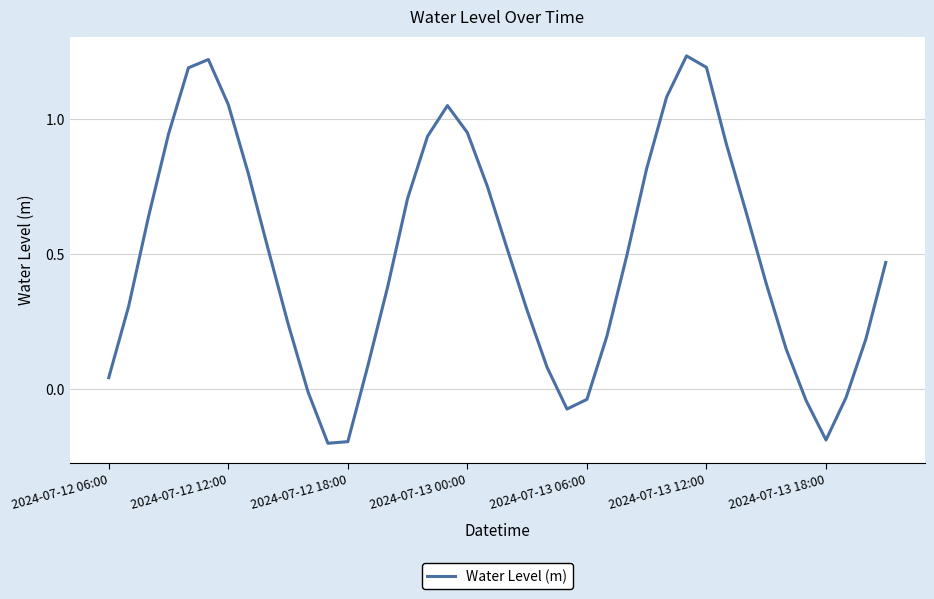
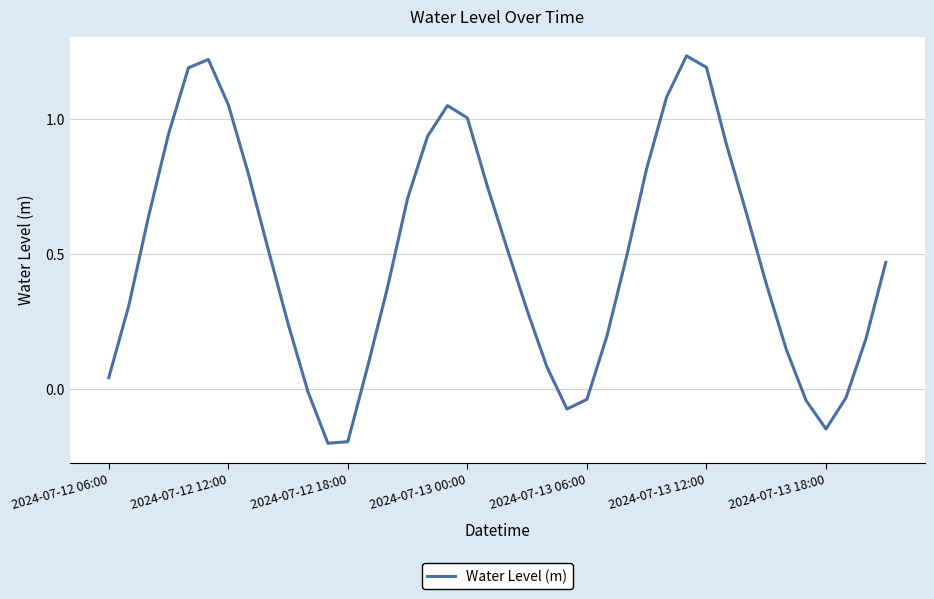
2024-07-13 00:00: 0.95 -> 1.00
2024-07-13 18:00: -0.19 -> -0.15
